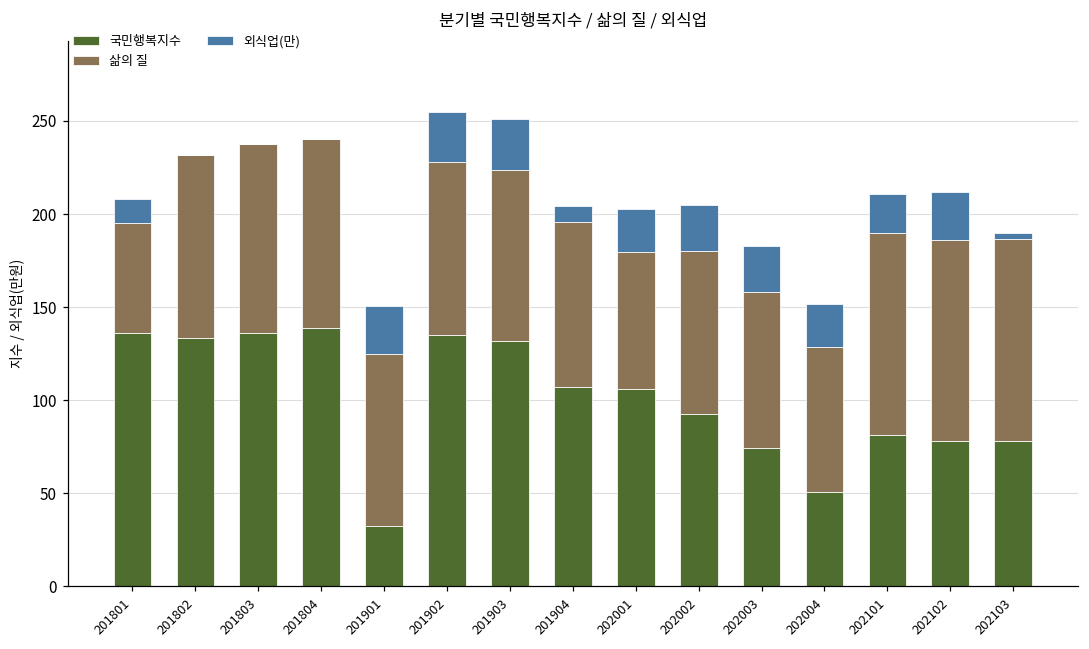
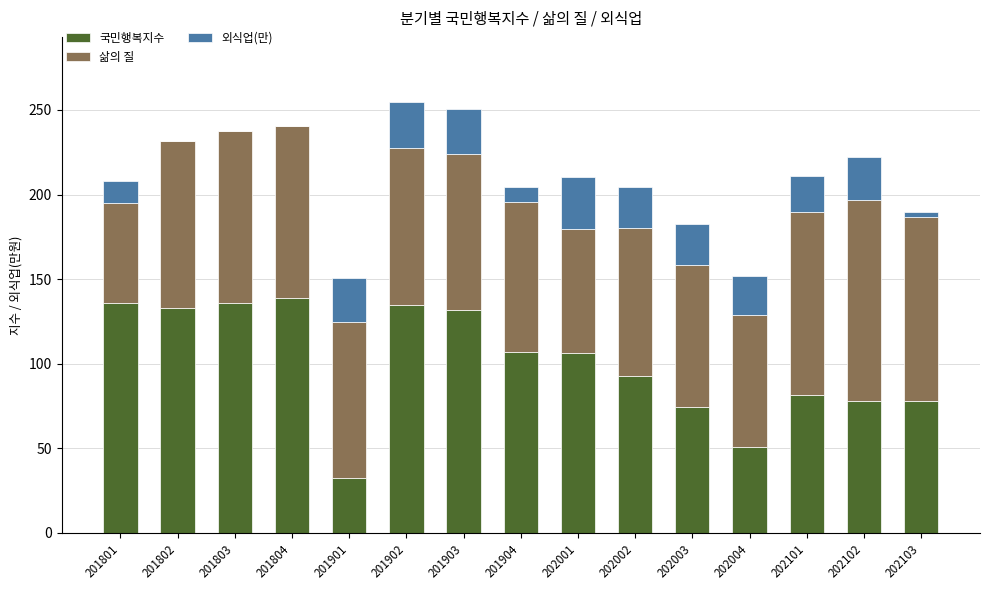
외식업(만), 202001: 23 -> 30
삶의 질, 202102: 108 -> 119
